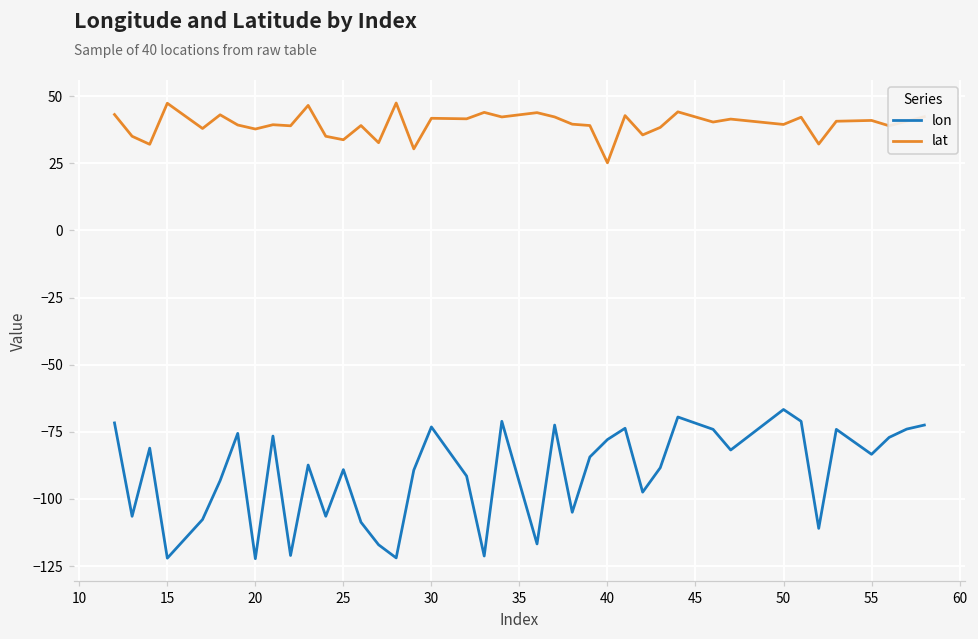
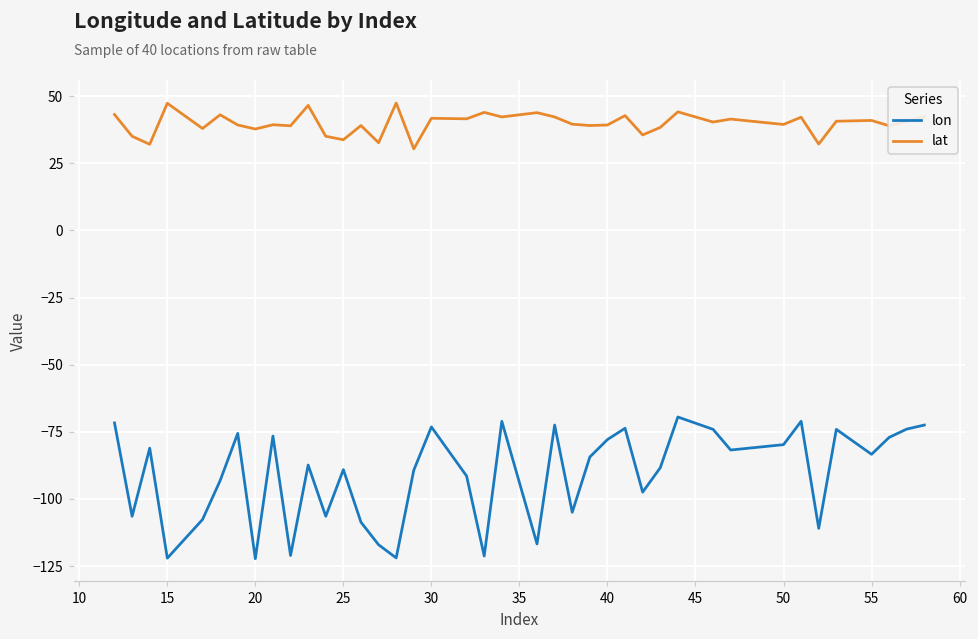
lat, 40: 25 -> 39
lon, 50: -67 -> -80
